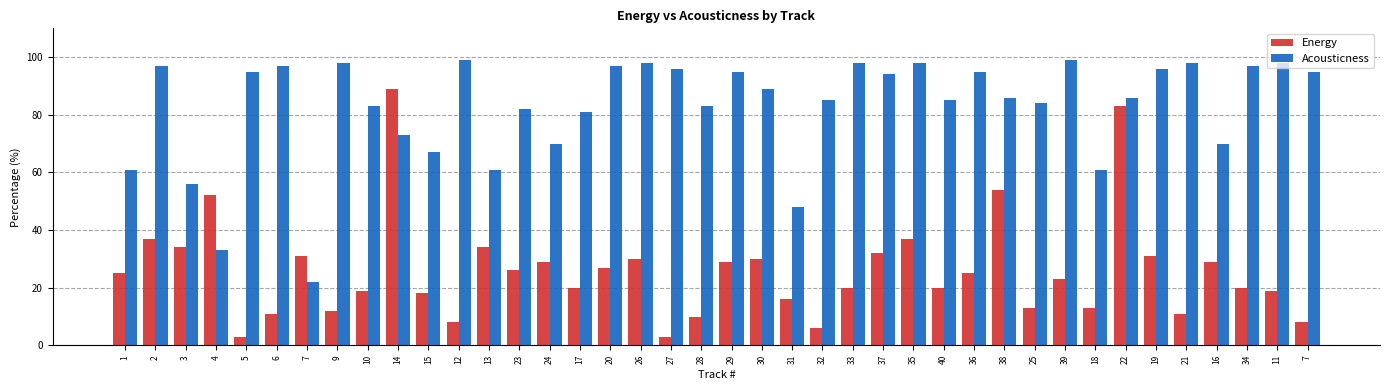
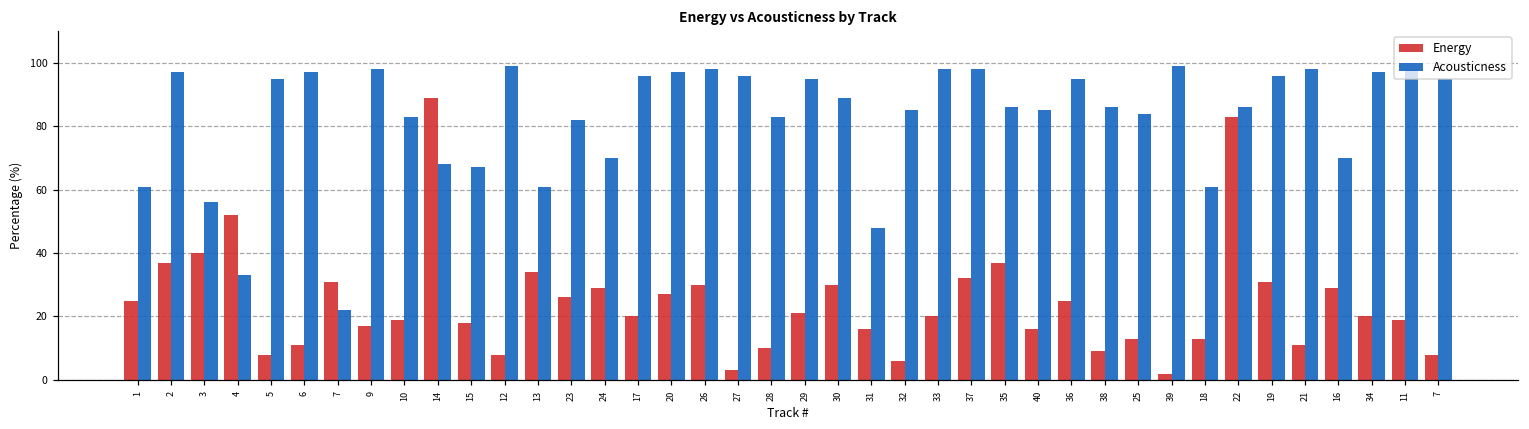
Energy, 3: 34 -> 40
Energy, 5: 3 -> 8
Energy, 9: 12 -> 17
Acousticness, 14: 73 -> 68
Acousticness, 17: 81 -> 96
Energy, 29: 29 -> 21
Acousticness, 37: 94 -> 98
Acousticness, 35: 98 -> 86
Energy, 40: 20 -> 16
Energy, 38: 54 -> 9
Energy, 39: 23 -> 2
